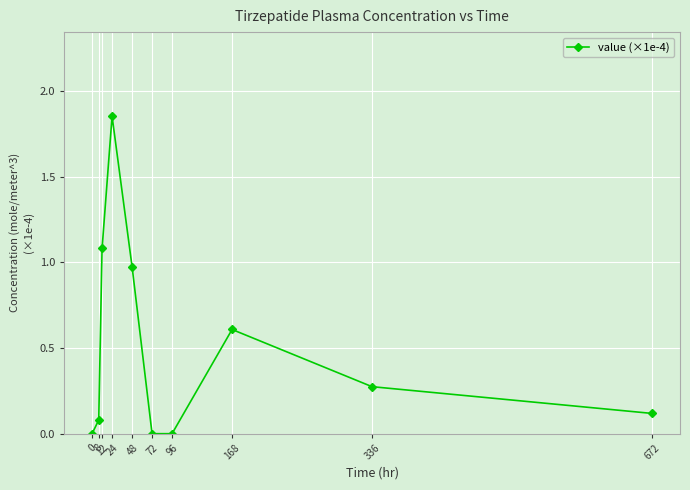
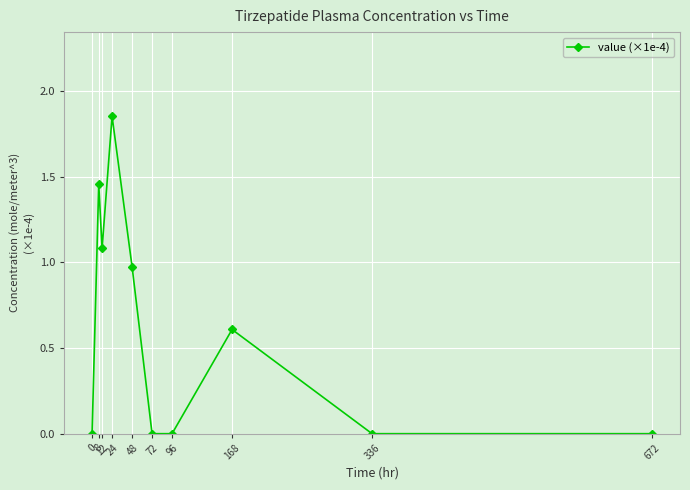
8: 0.08 -> 1.46
336: 0.27 -> 0.00
672: 0.12 -> 0.00
